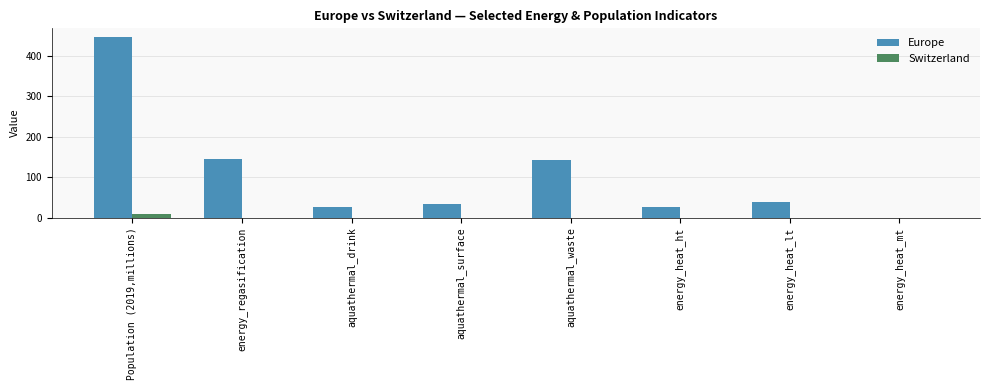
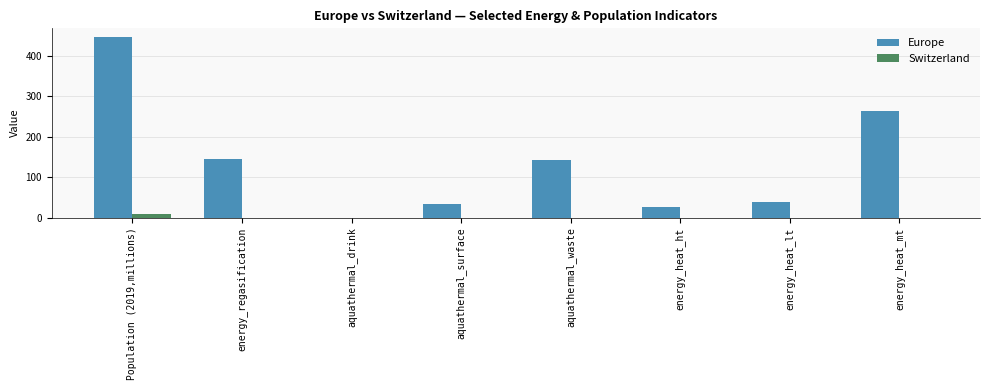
Europe, aquathermal_drink: 30 -> 0
Europe, energy_heat_mt: 0 -> 260
